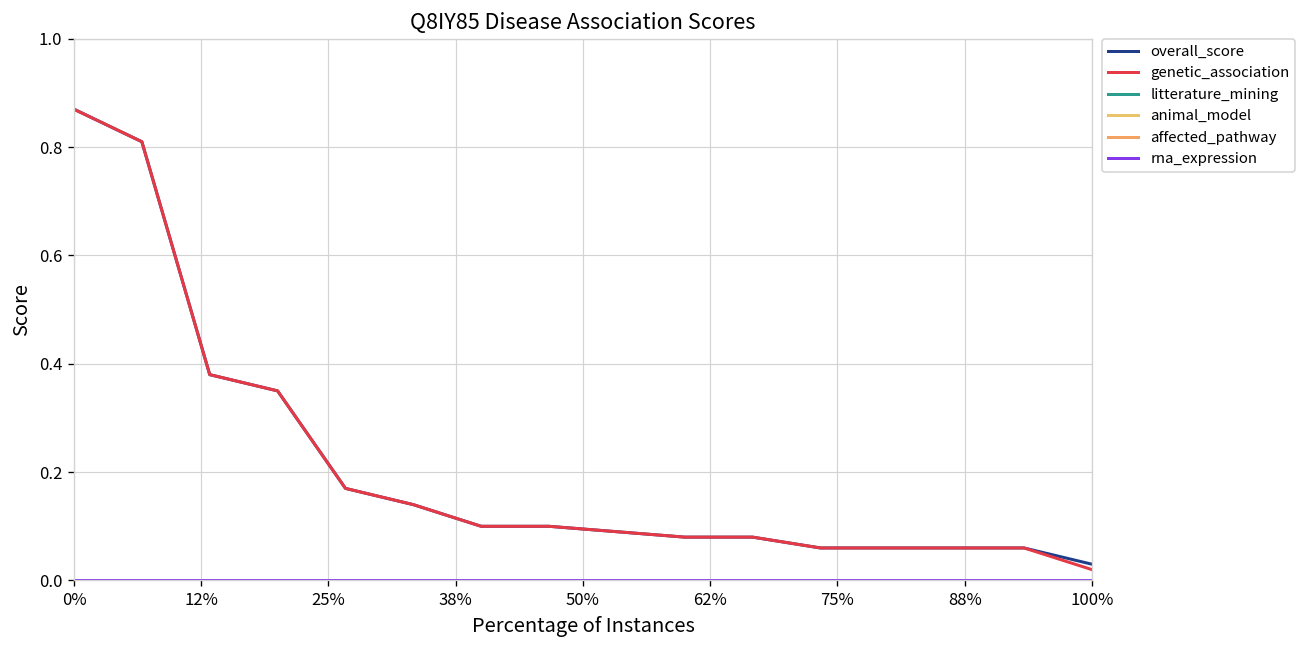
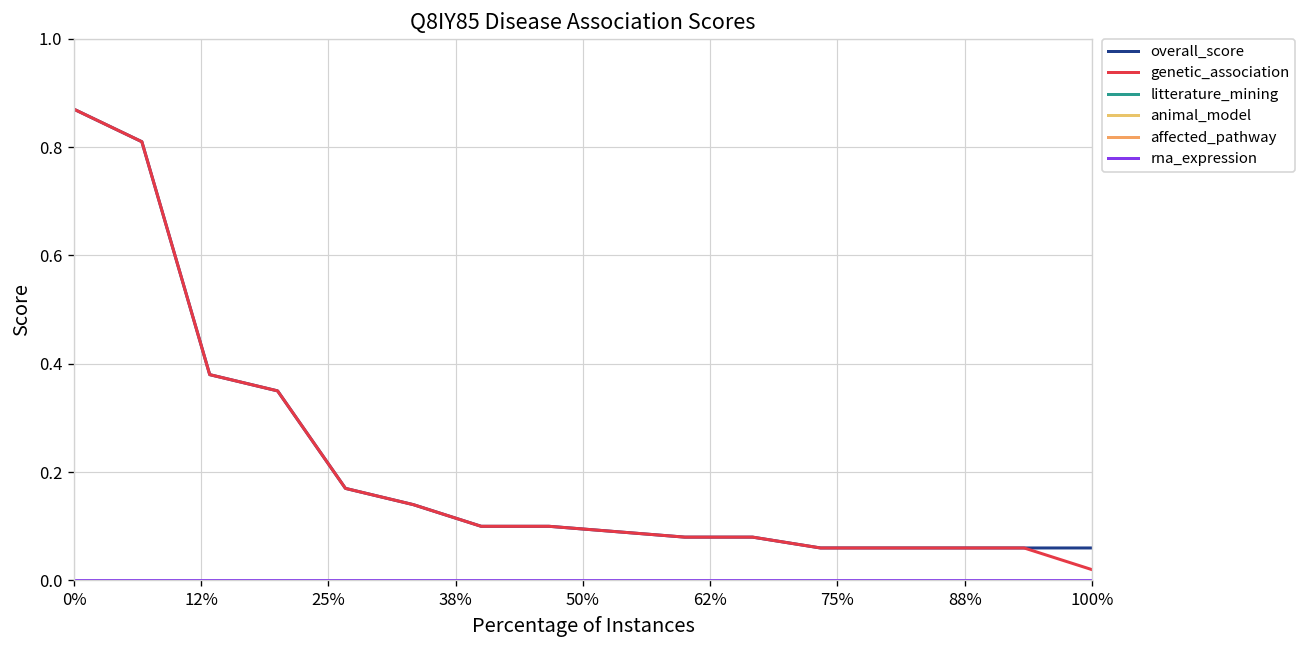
overall_score, 100%: 0.03 -> 0.06
